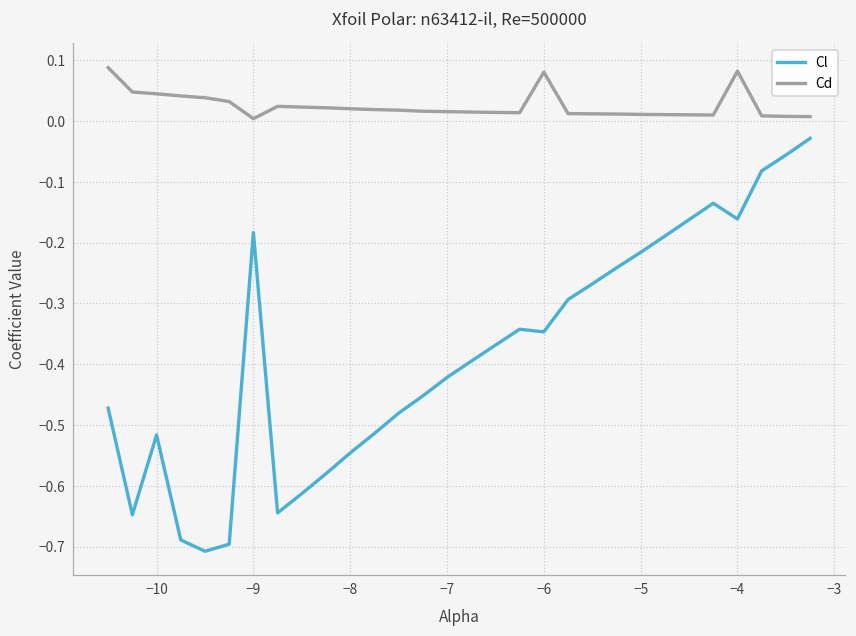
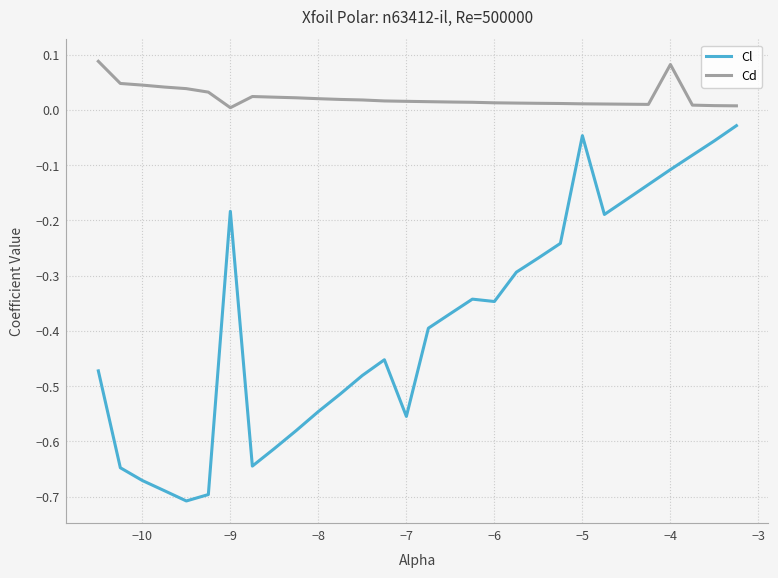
Cl, −10: -0.52 -> -0.67
Cl, −7: -0.42 -> -0.55
Cd, −6: 0.08 -> 0.01
Cl, −5: -0.22 -> -0.05
Cl, −4: -0.16 -> -0.11
